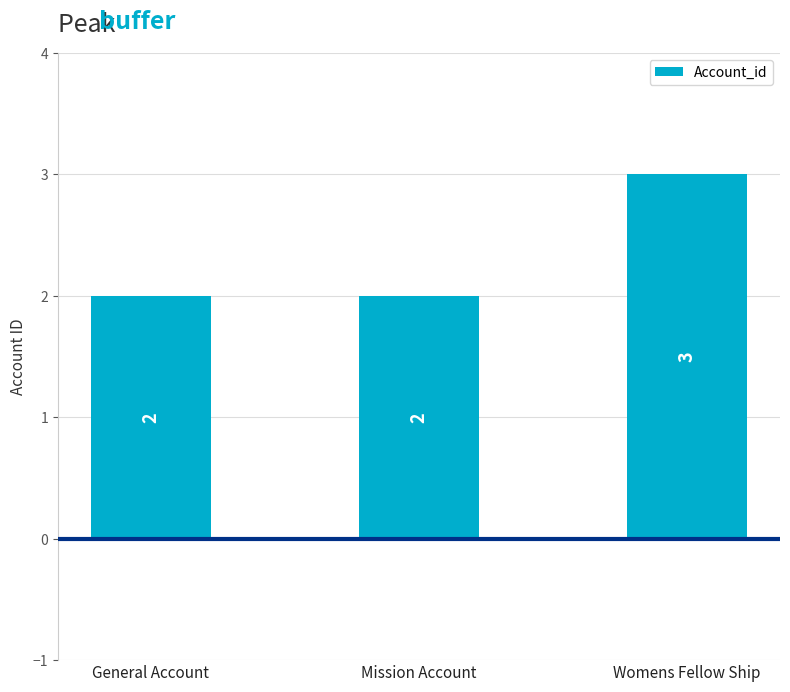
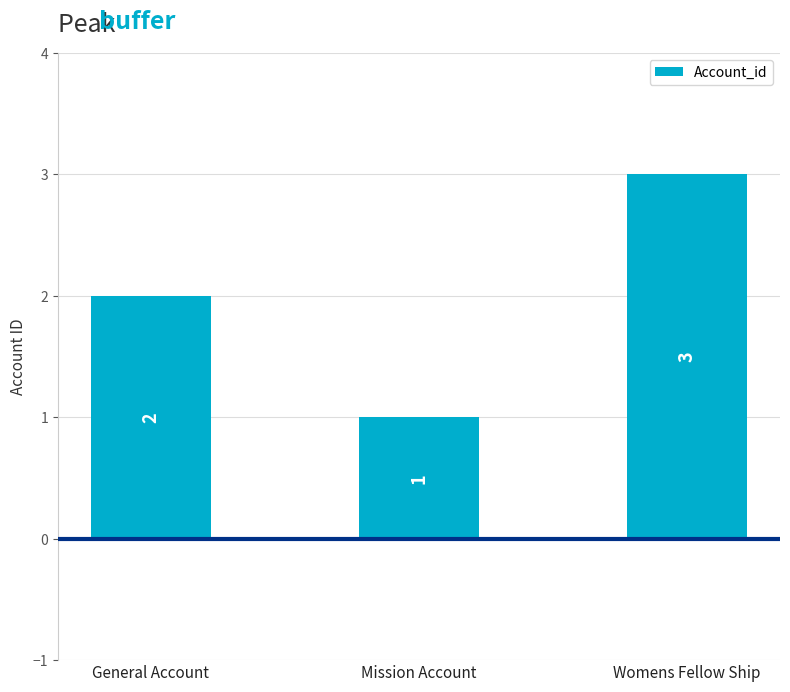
Mission Account: 2 -> 1
